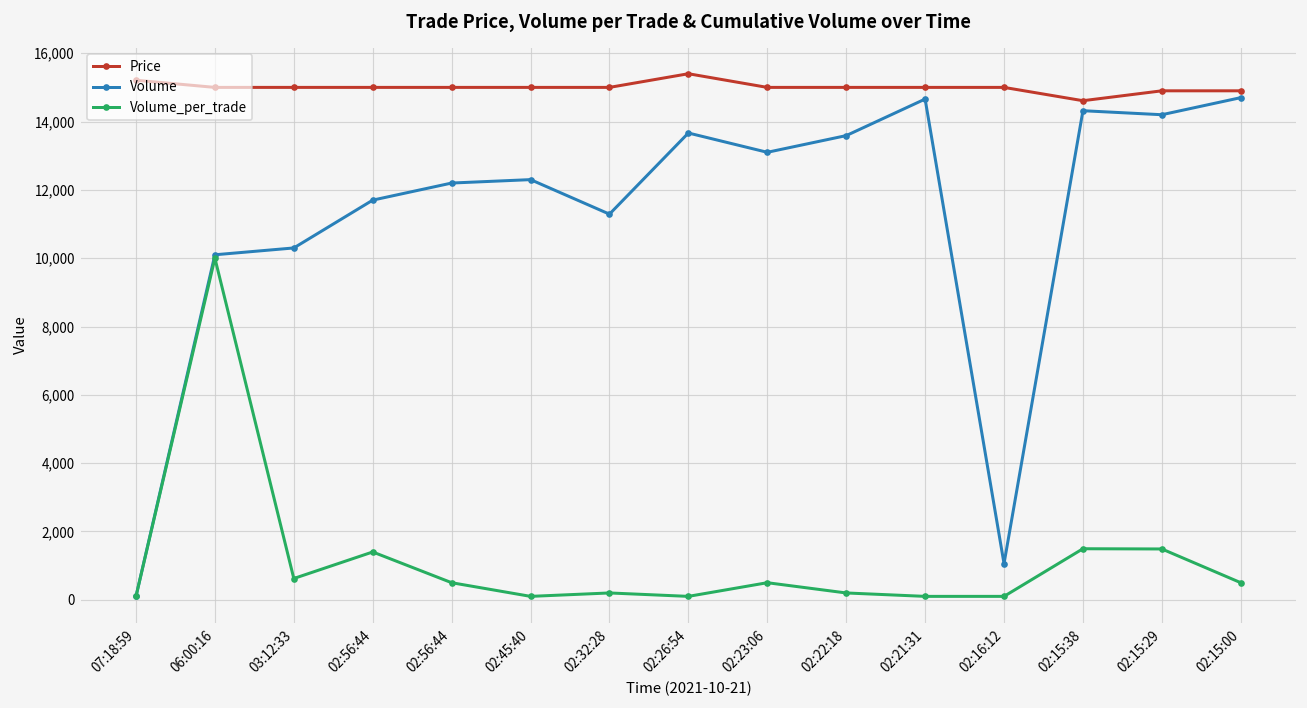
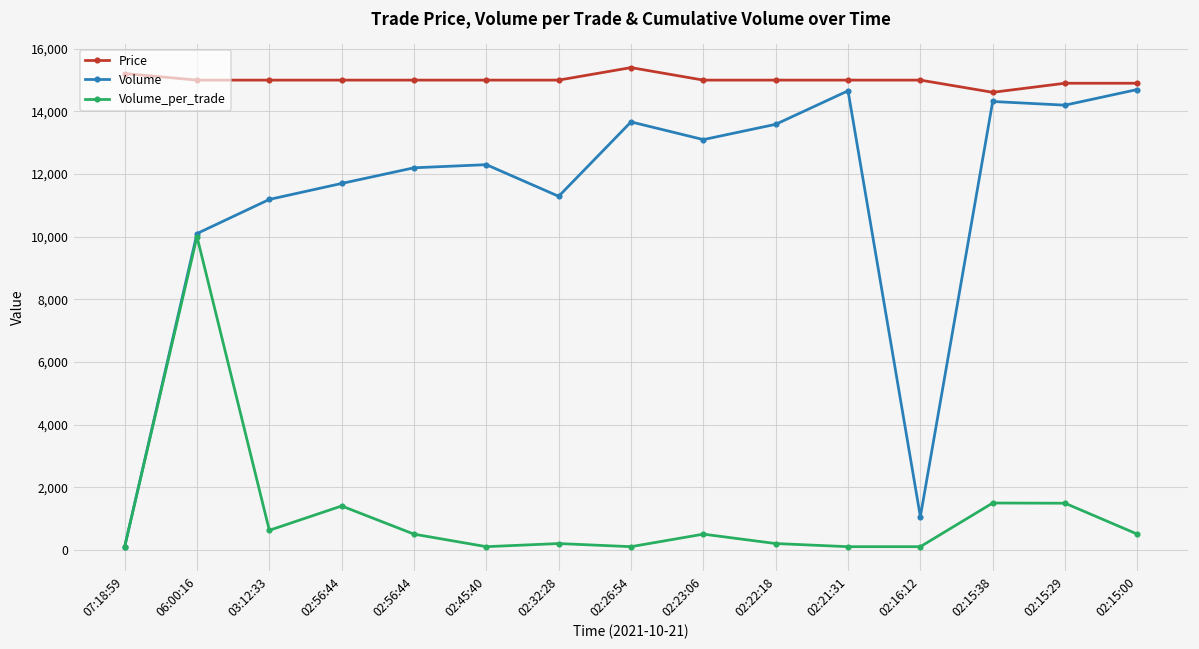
Volume, 03:12:33: 10,300 -> 11,200
